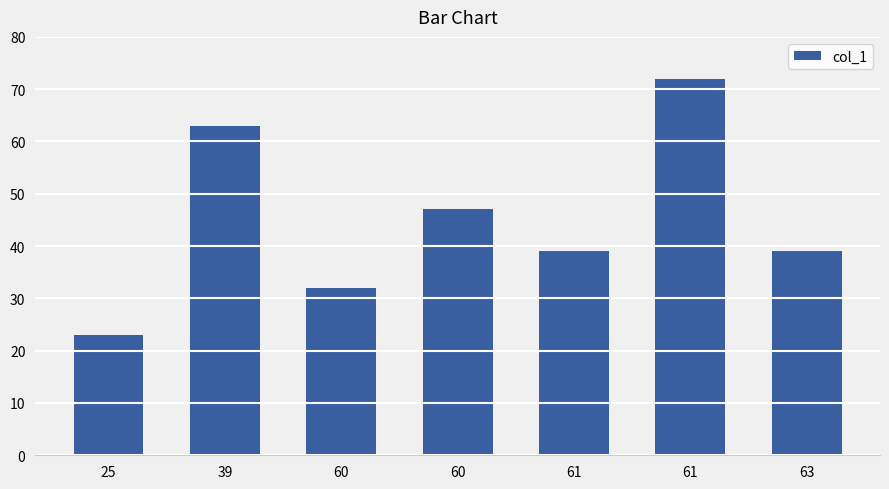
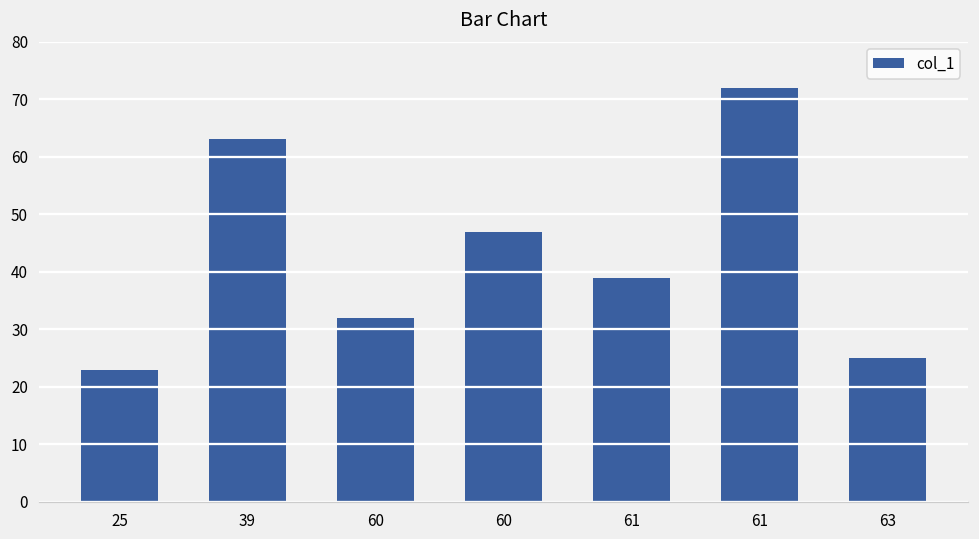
63: 39 -> 25
